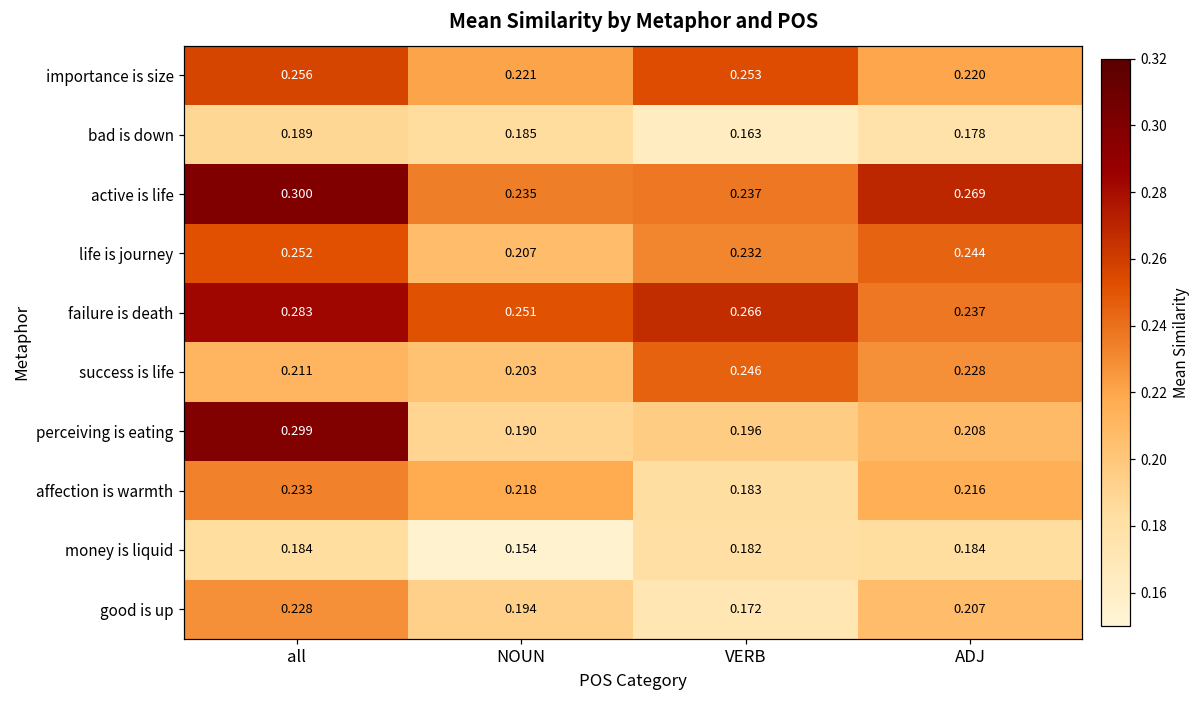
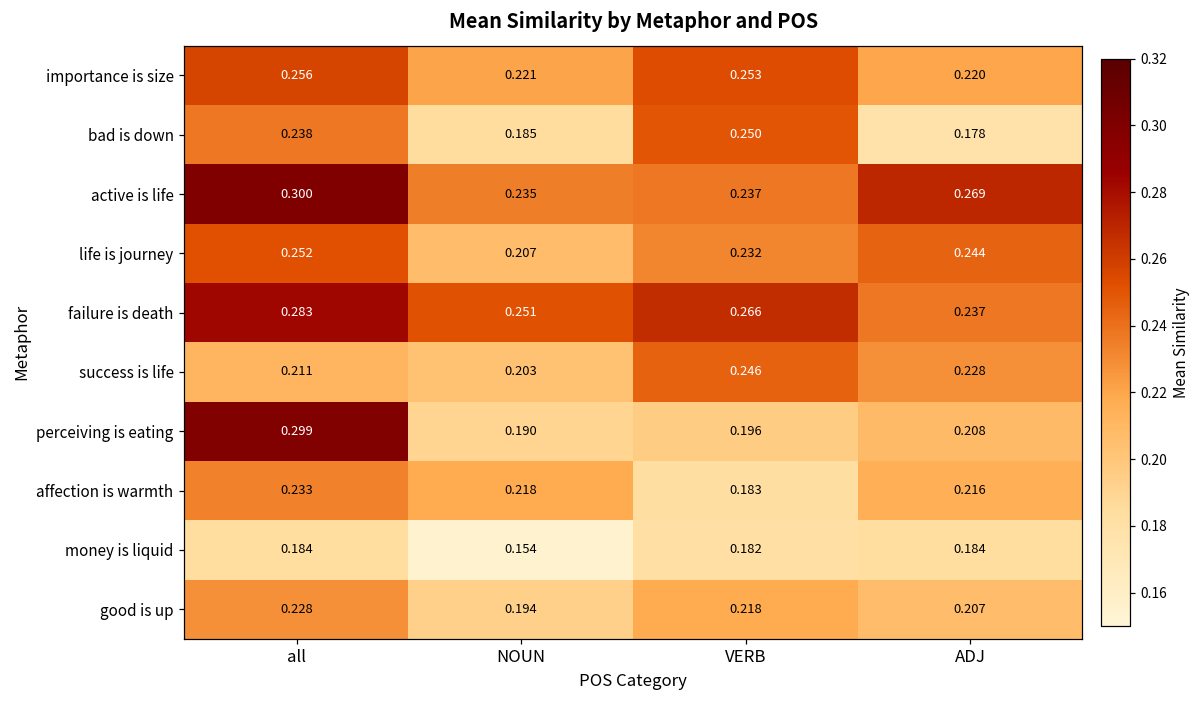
bad is down, all: 0.189 -> 0.238
bad is down, VERB: 0.163 -> 0.250
good is up, VERB: 0.172 -> 0.218
